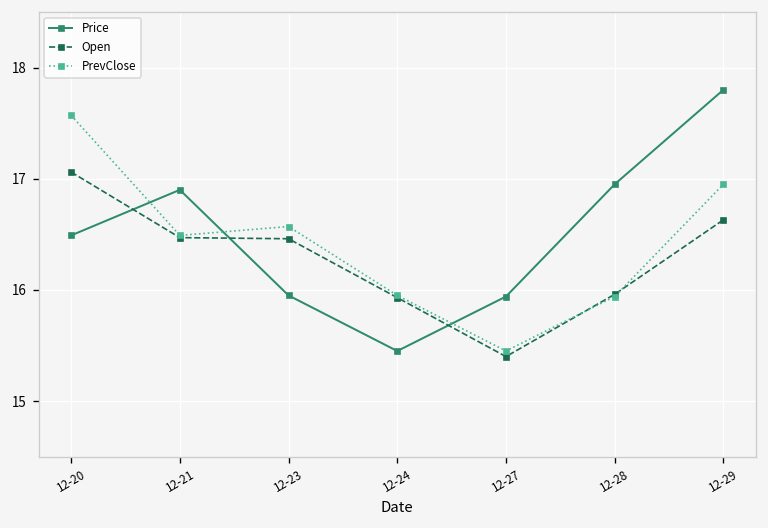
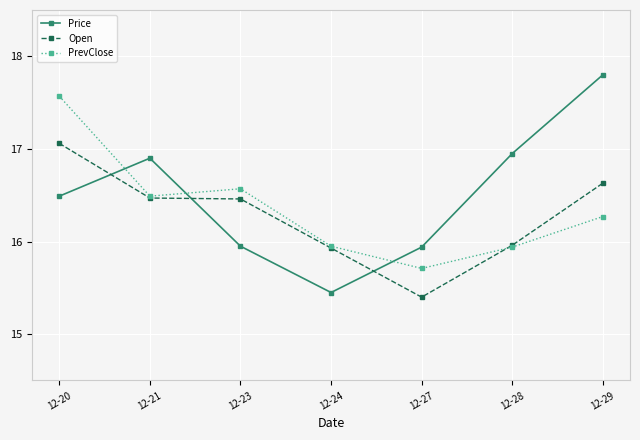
PrevClose, 12-27: 15.5 -> 15.7
PrevClose, 12-29: 17.0 -> 16.3
